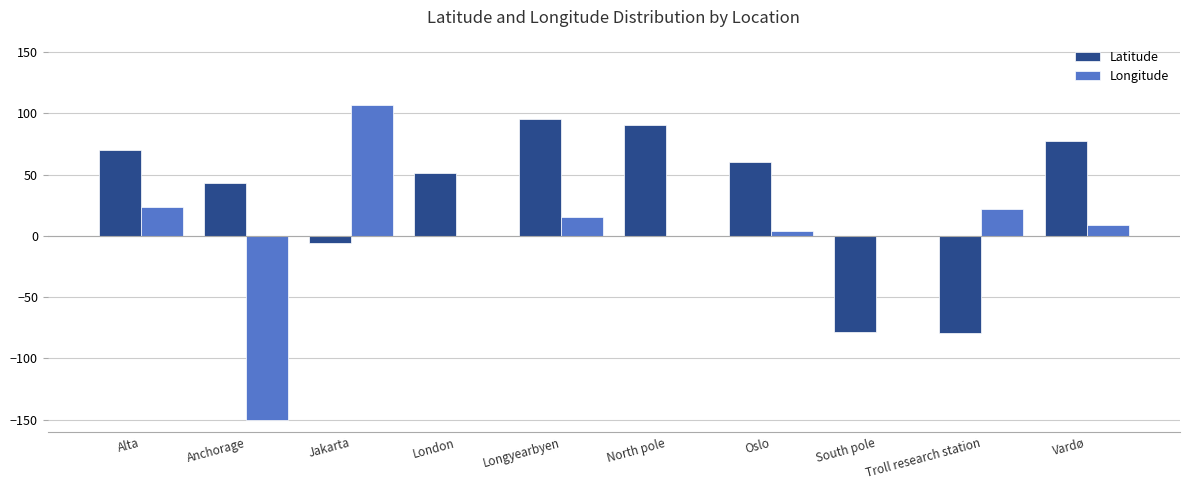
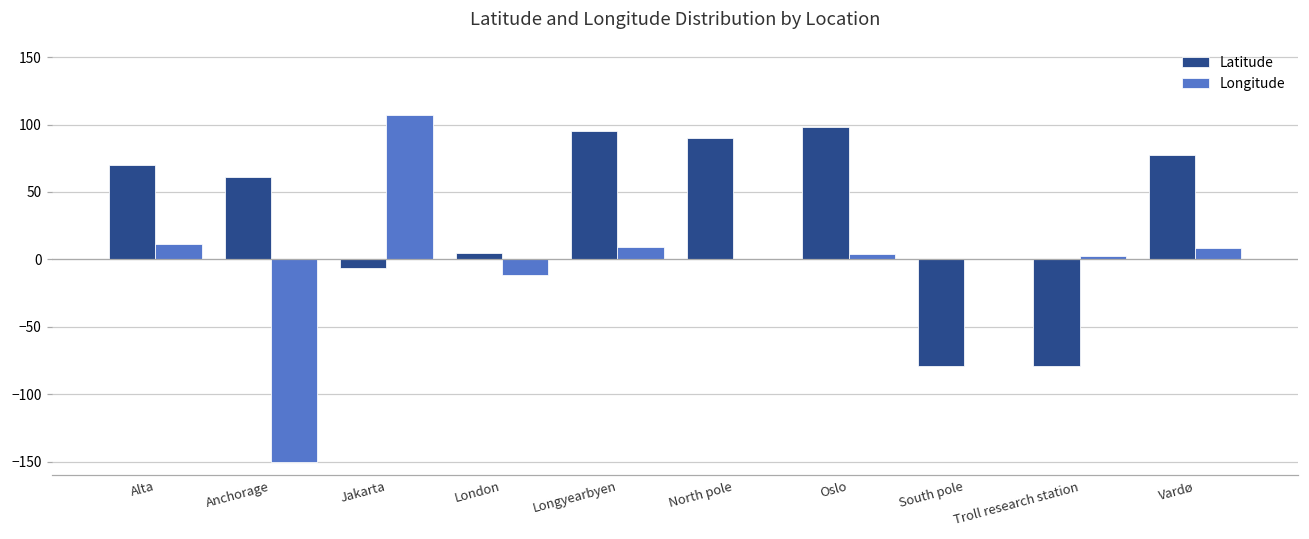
Longitude, Alta: 23 -> 11
Latitude, Anchorage: 43 -> 61
Latitude, London: 52 -> 5
Longitude, London: 0 -> -11
Longitude, Longyearbyen: 16 -> 9
Latitude, Oslo: 60 -> 98
Longitude, Troll research station: 21 -> 3
